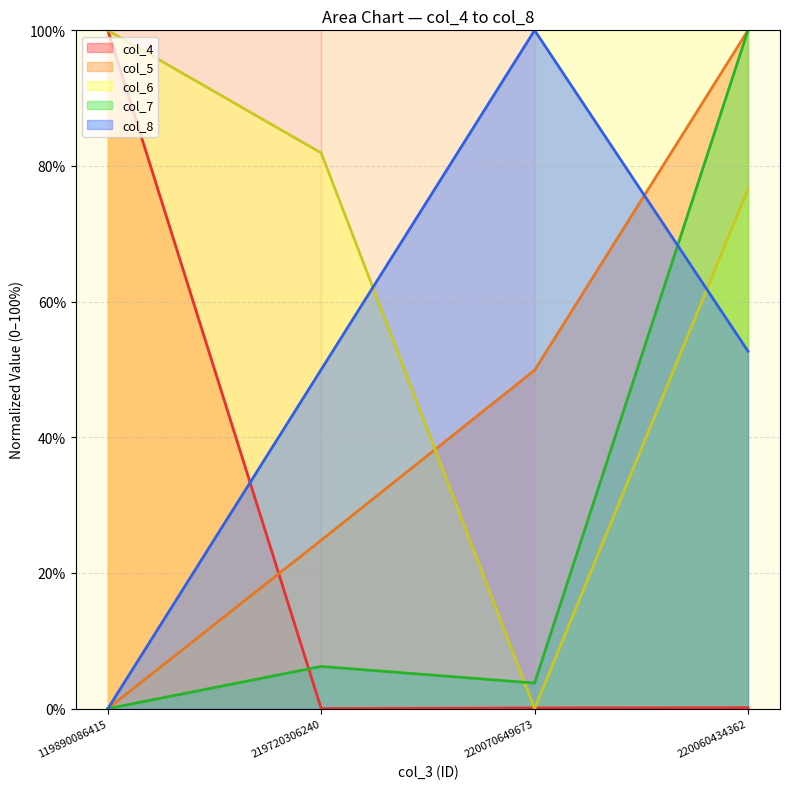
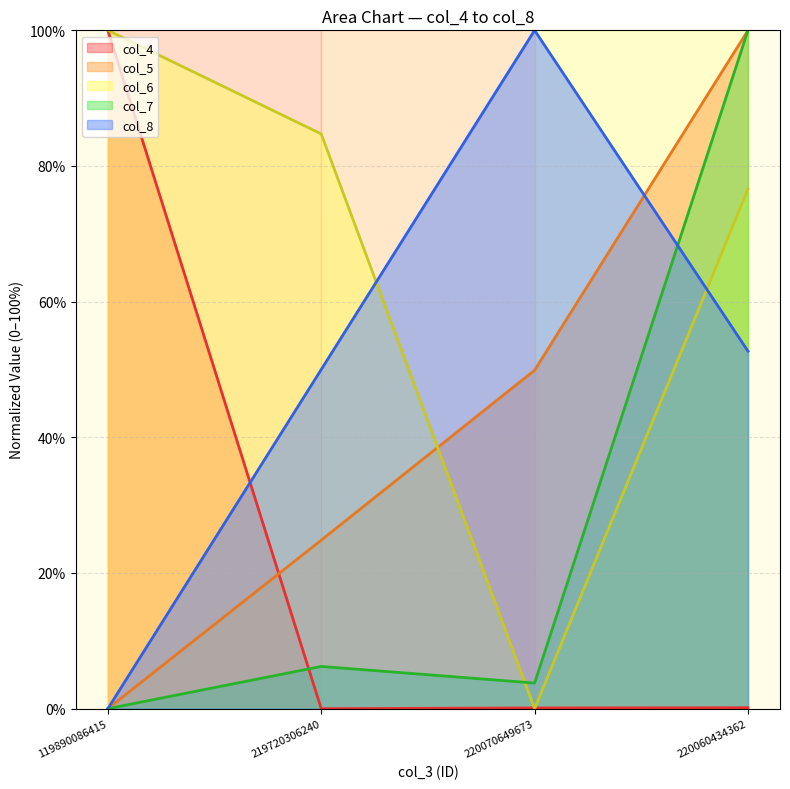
col_6, 219720306240: 82% -> 85%
